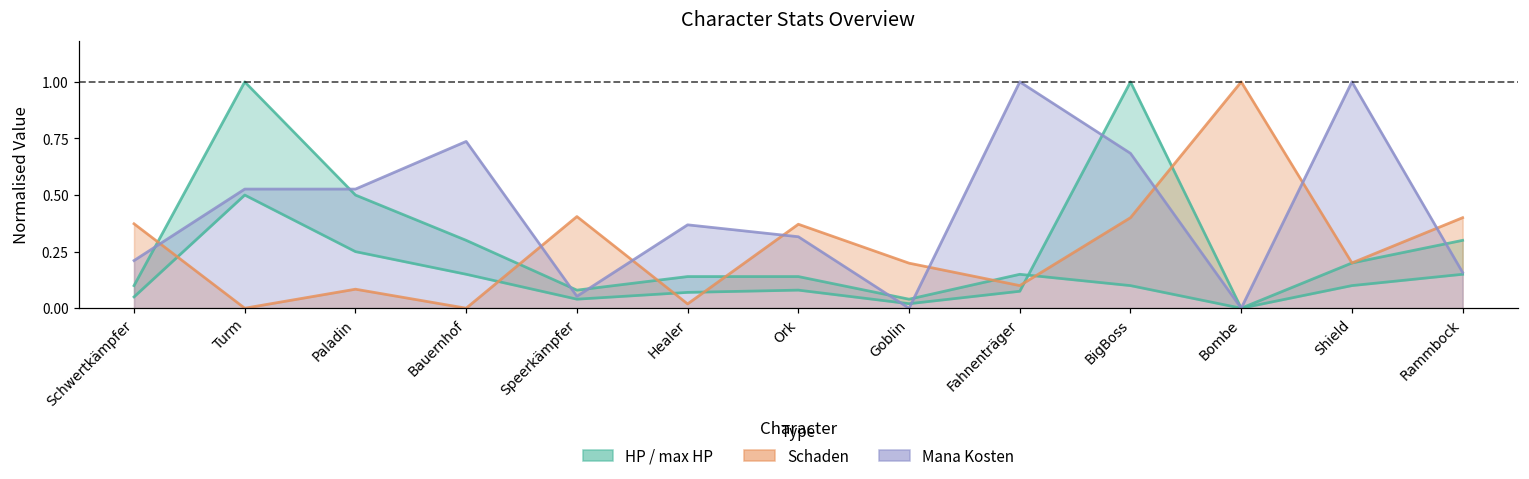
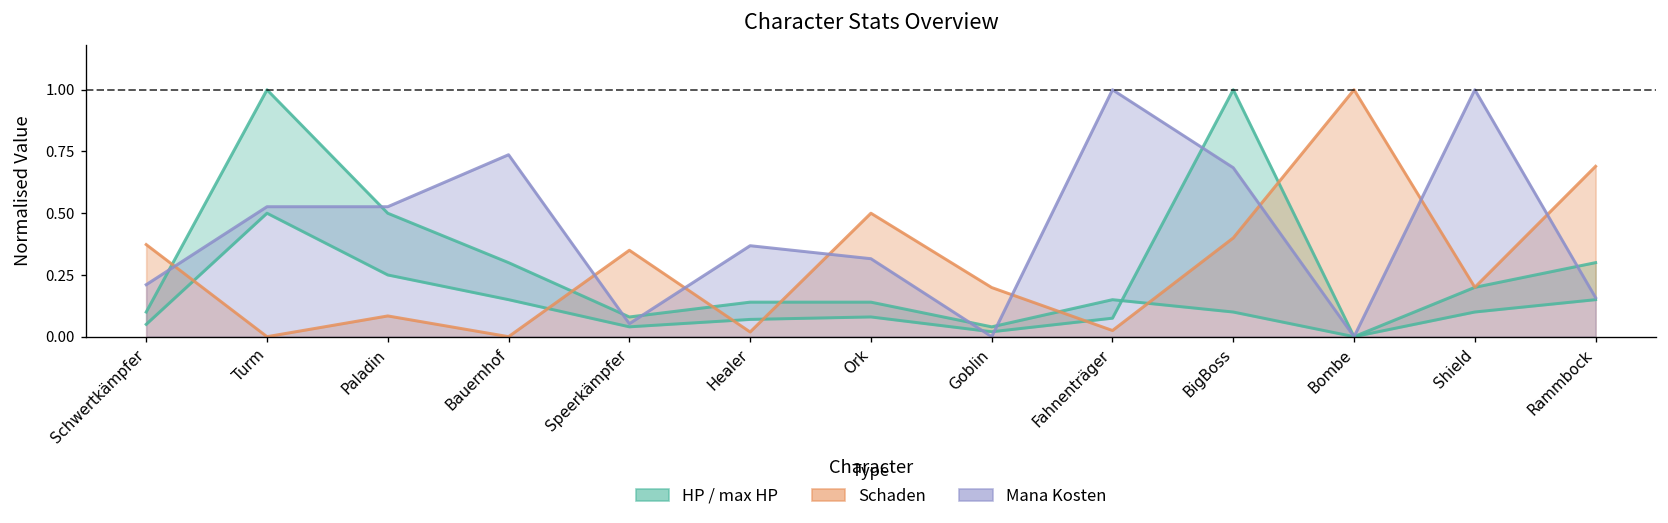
Schaden, Speerkämpfer: 0.41 -> 0.35
Schaden, Ork: 0.37 -> 0.50
Schaden, Fahnenträger: 0.10 -> 0.03
Schaden, Rammbock: 0.40 -> 0.69
